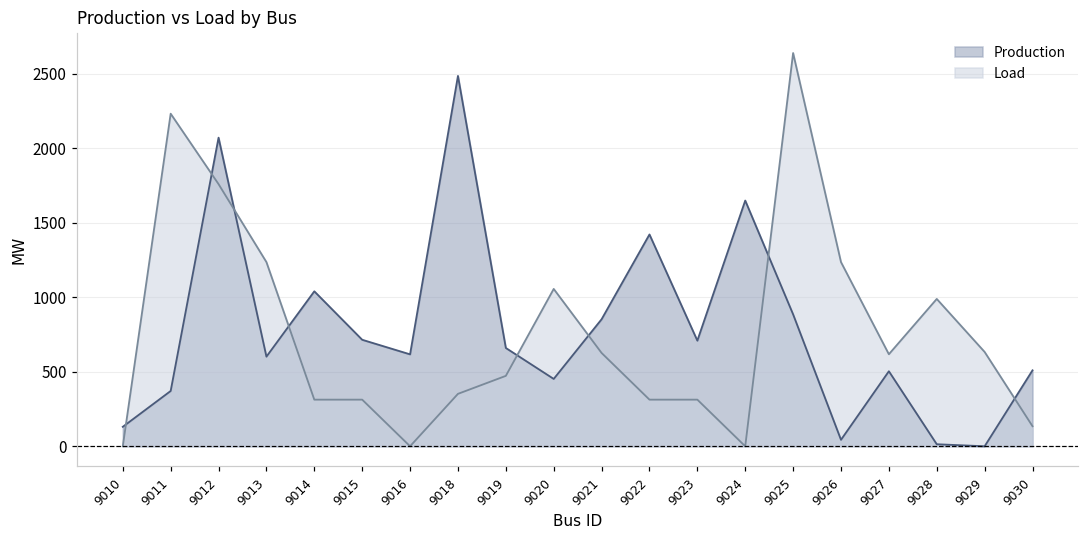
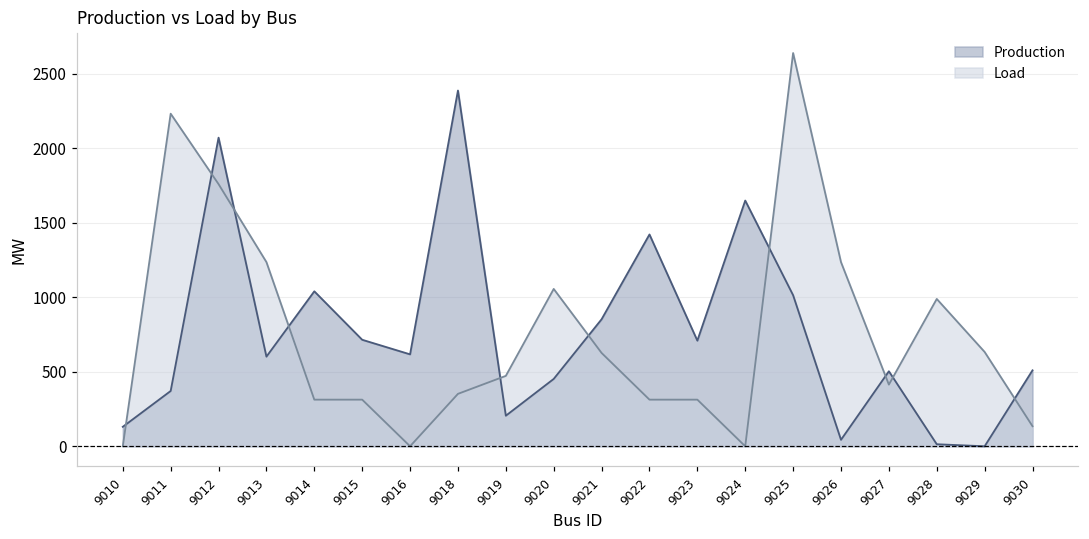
Production, 9018: 2480 -> 2390
Production, 9019: 660 -> 210
Production, 9025: 880 -> 1010
Load, 9027: 620 -> 410
